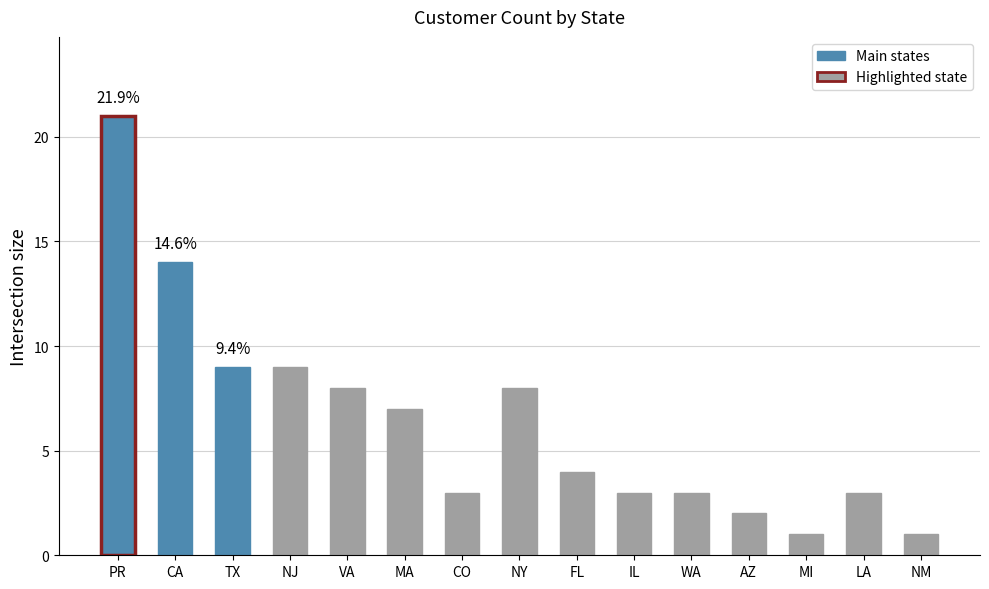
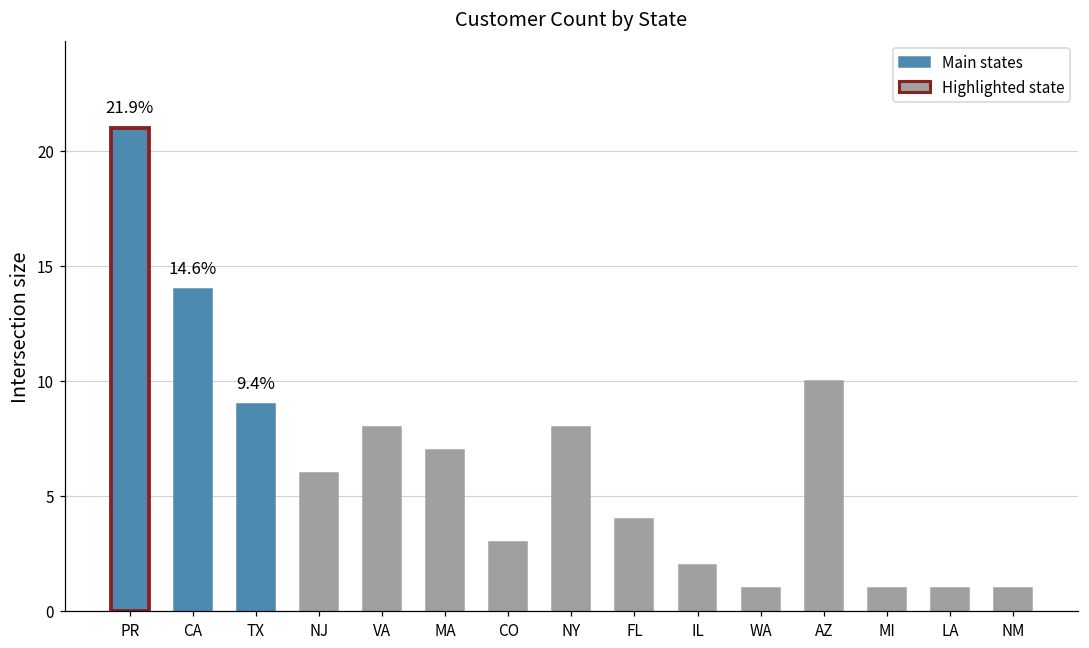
NJ: 9 -> 6
IL: 3 -> 2
WA: 3 -> 1
AZ: 2 -> 10
LA: 3 -> 1
